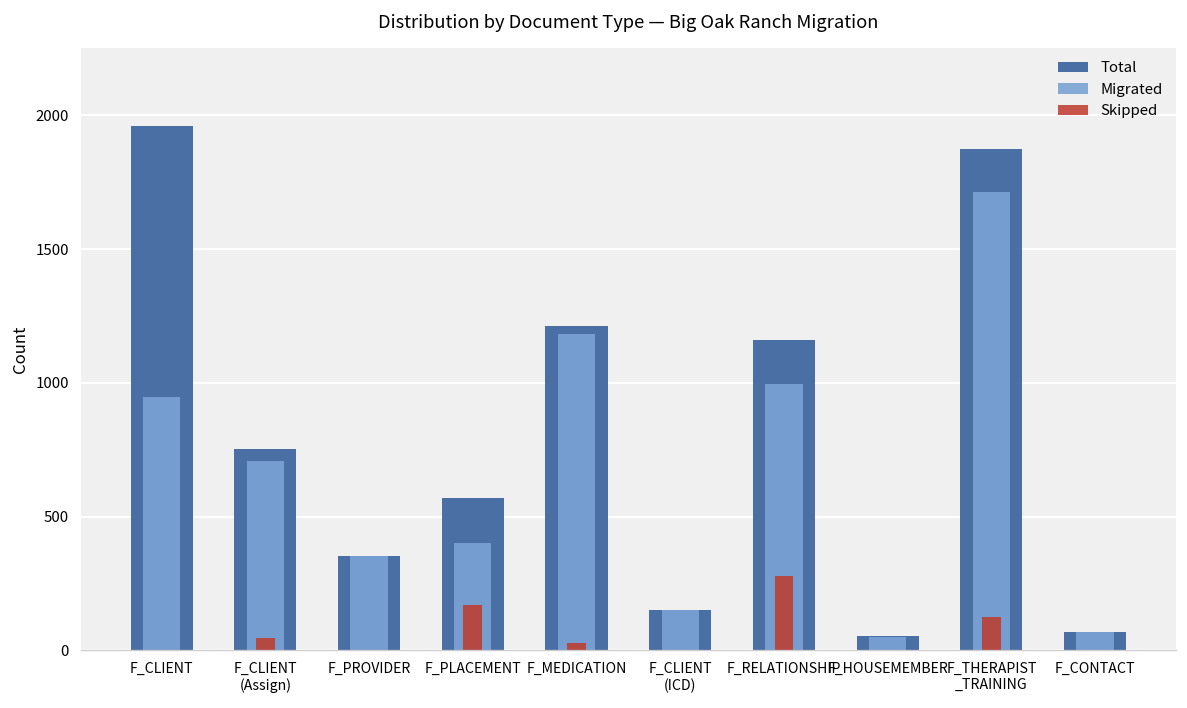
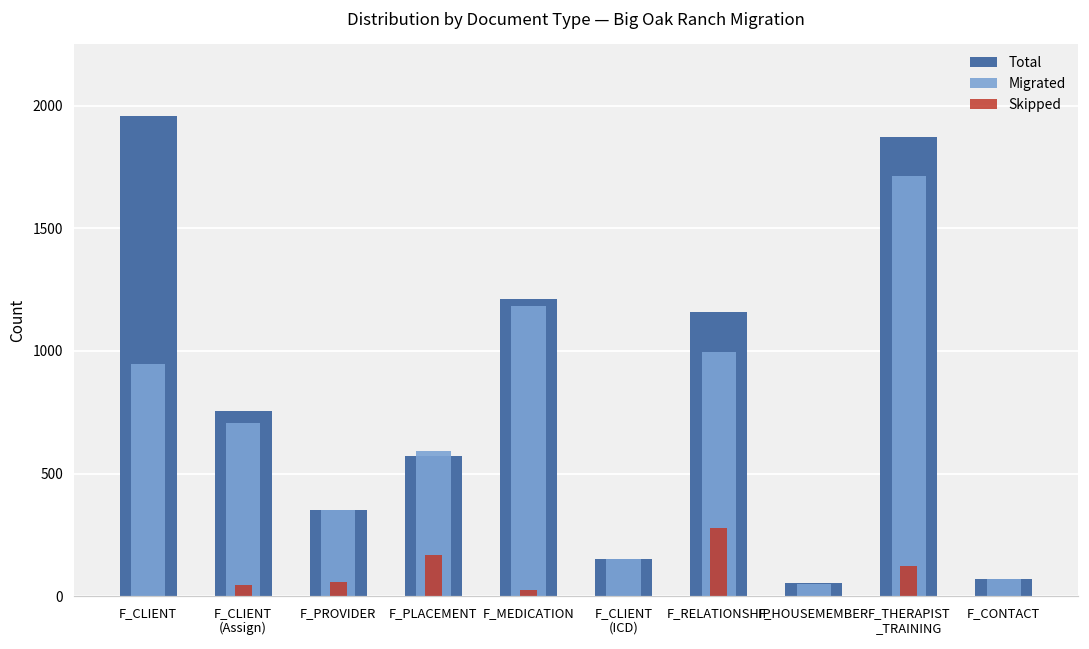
Skipped, F_PROVIDER: 0 -> 60
Migrated, F_PLACEMENT: 400 -> 590
